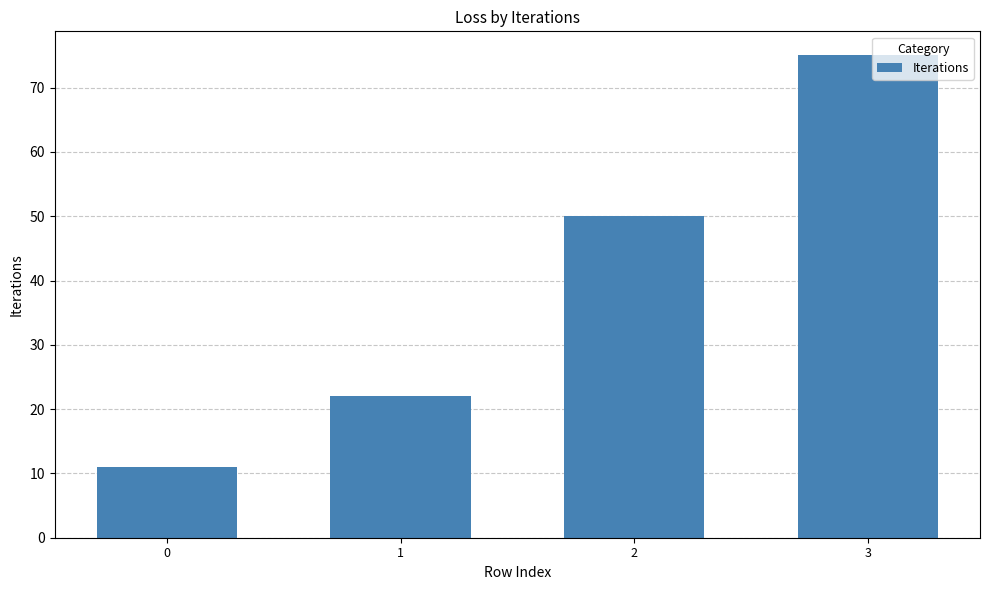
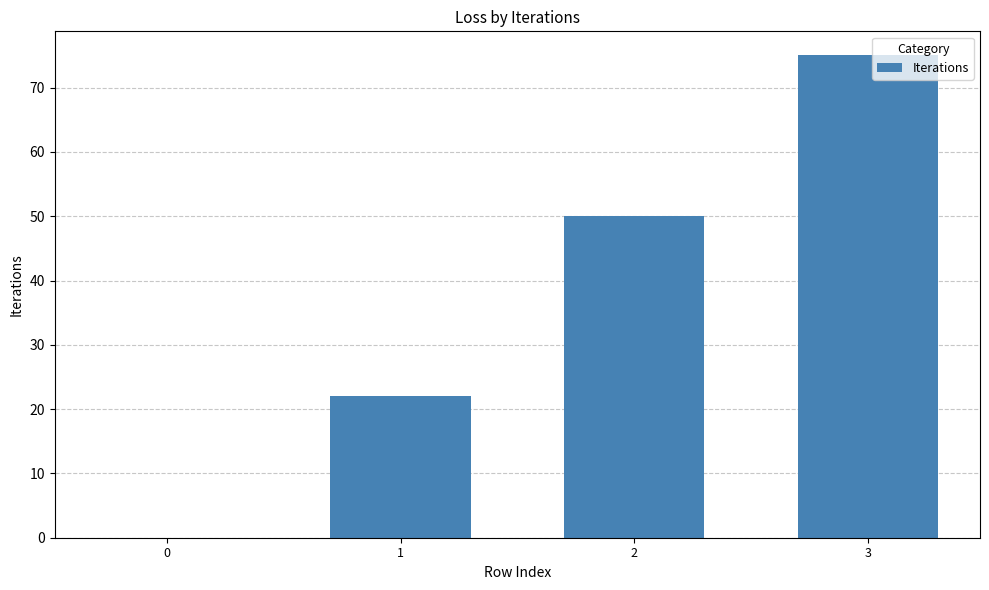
0: 11 -> 0
